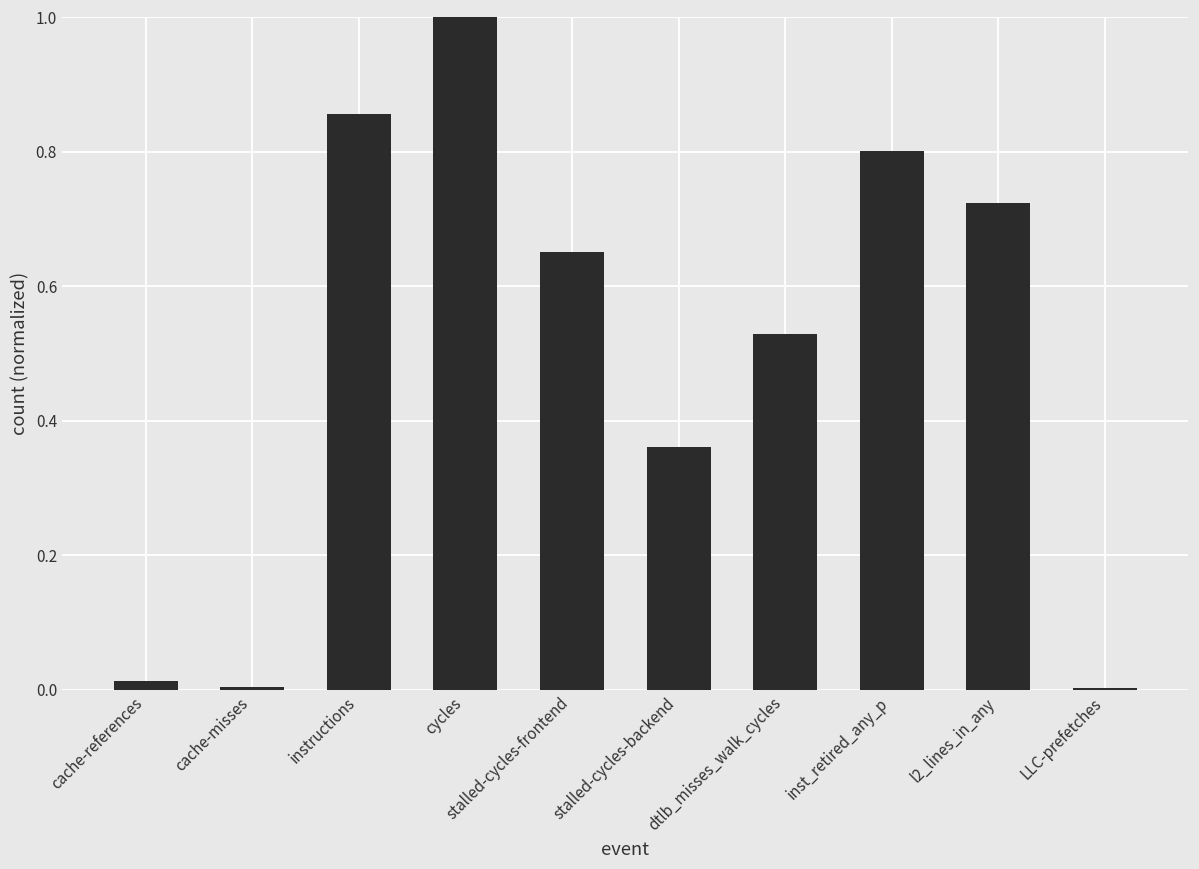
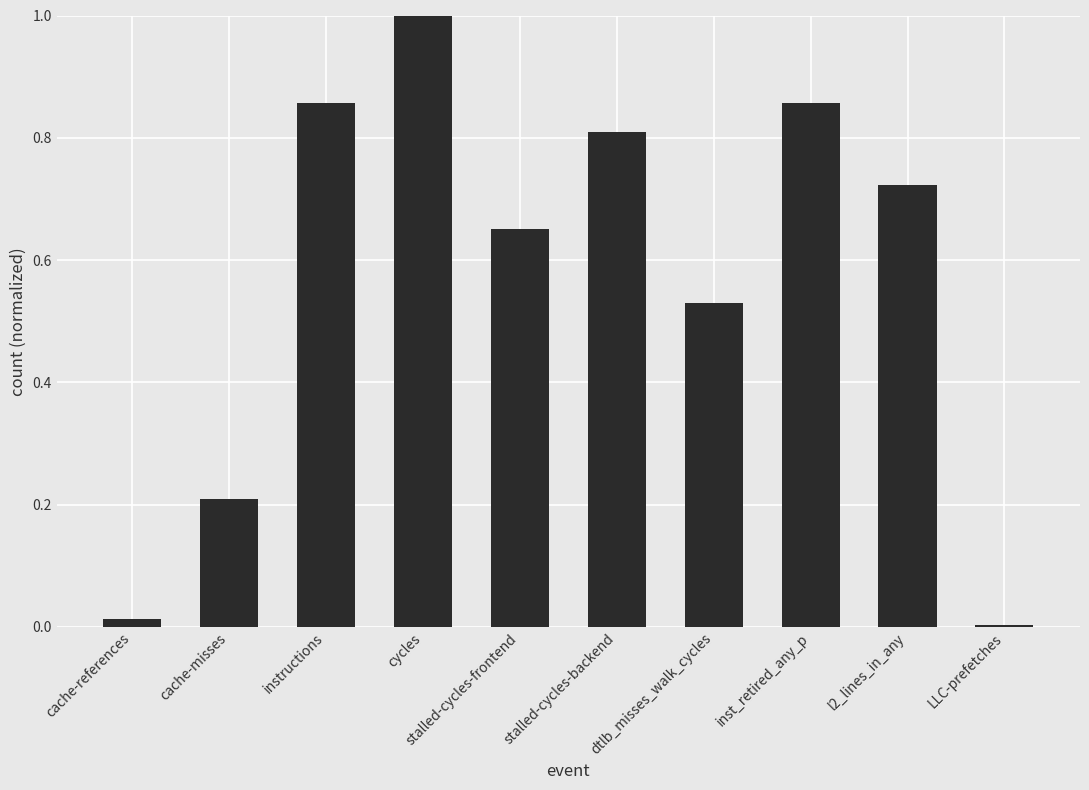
cache-misses: 0.00 -> 0.21
stalled-cycles-backend: 0.36 -> 0.81
inst_retired_any_p: 0.80 -> 0.86
